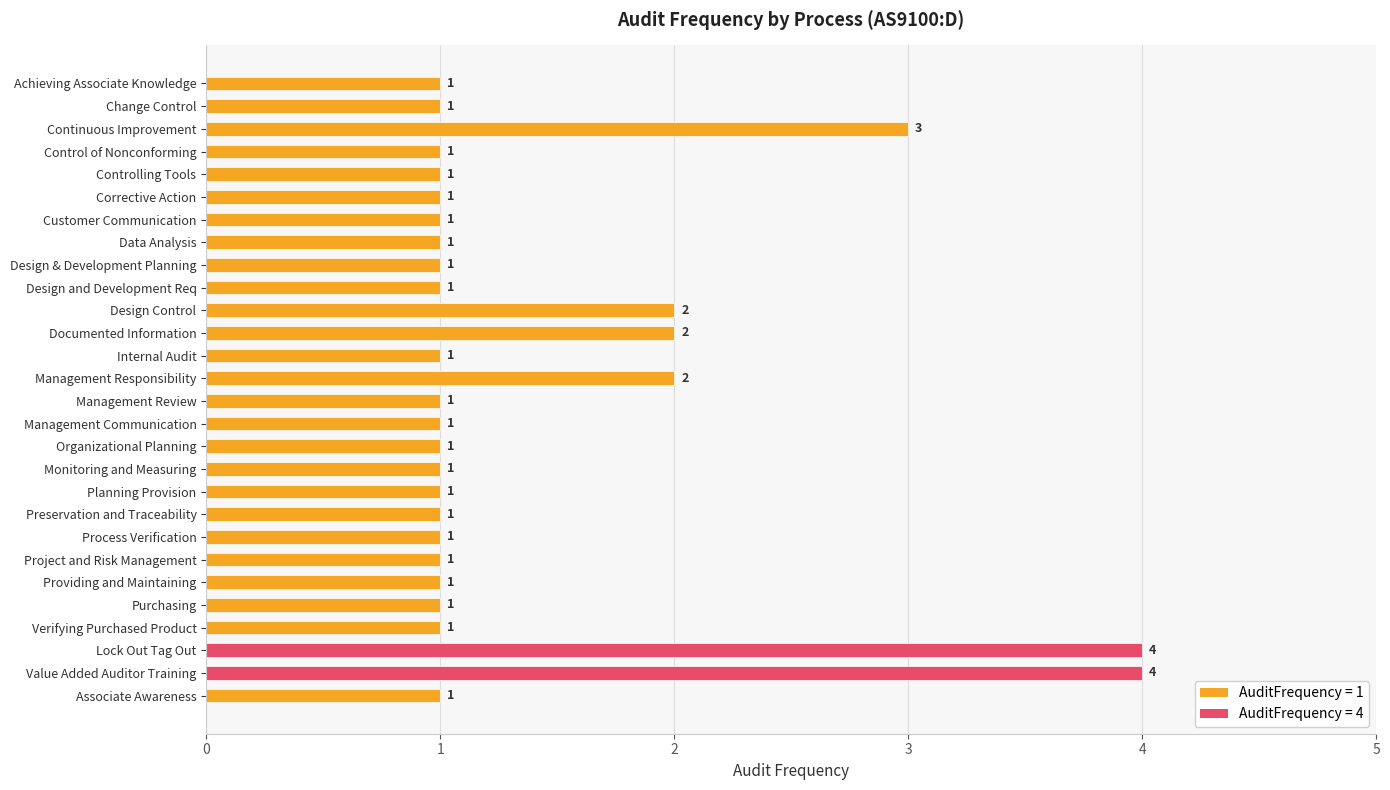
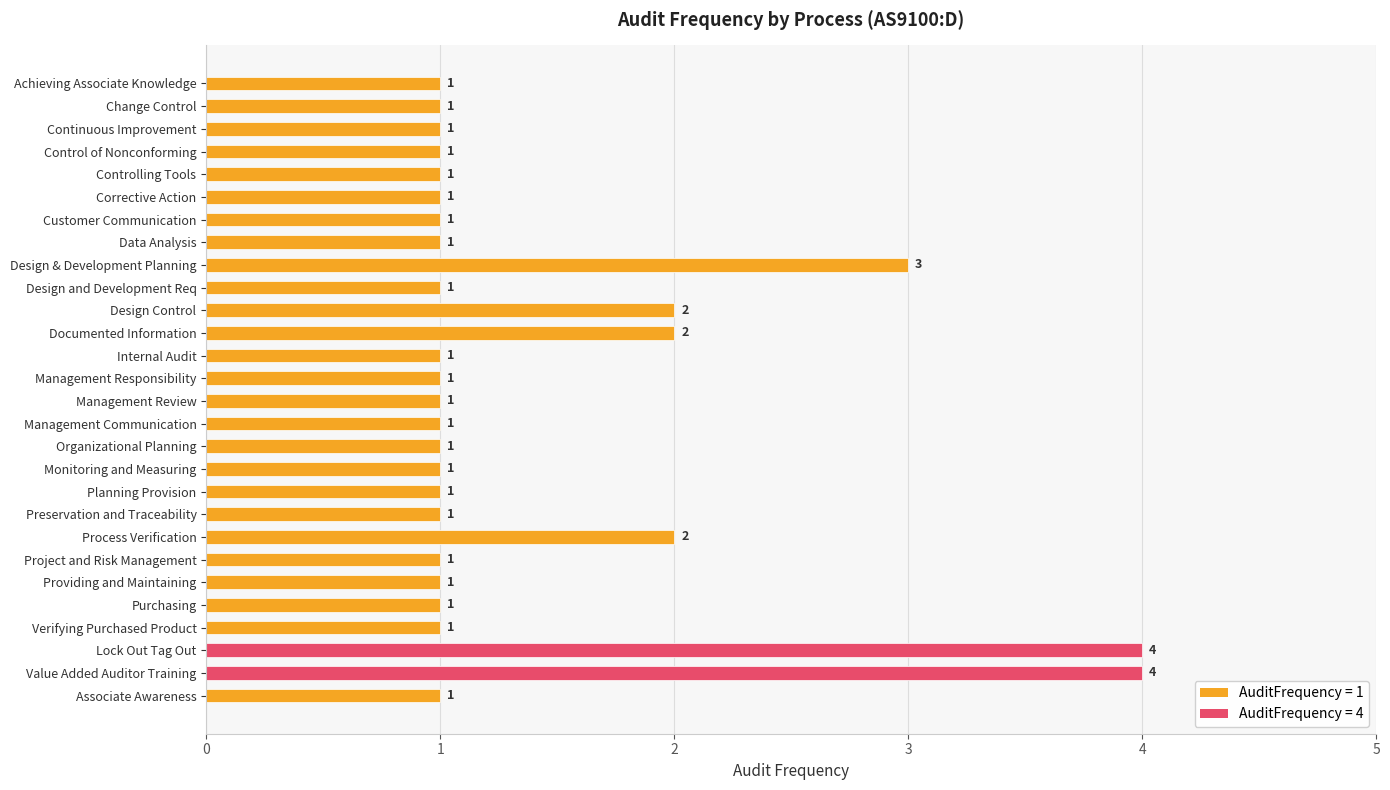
Continuous Improvement: 3 -> 1
Design & Development Planning: 1 -> 3
Management Responsibility: 2 -> 1
Process Verification: 1 -> 2
